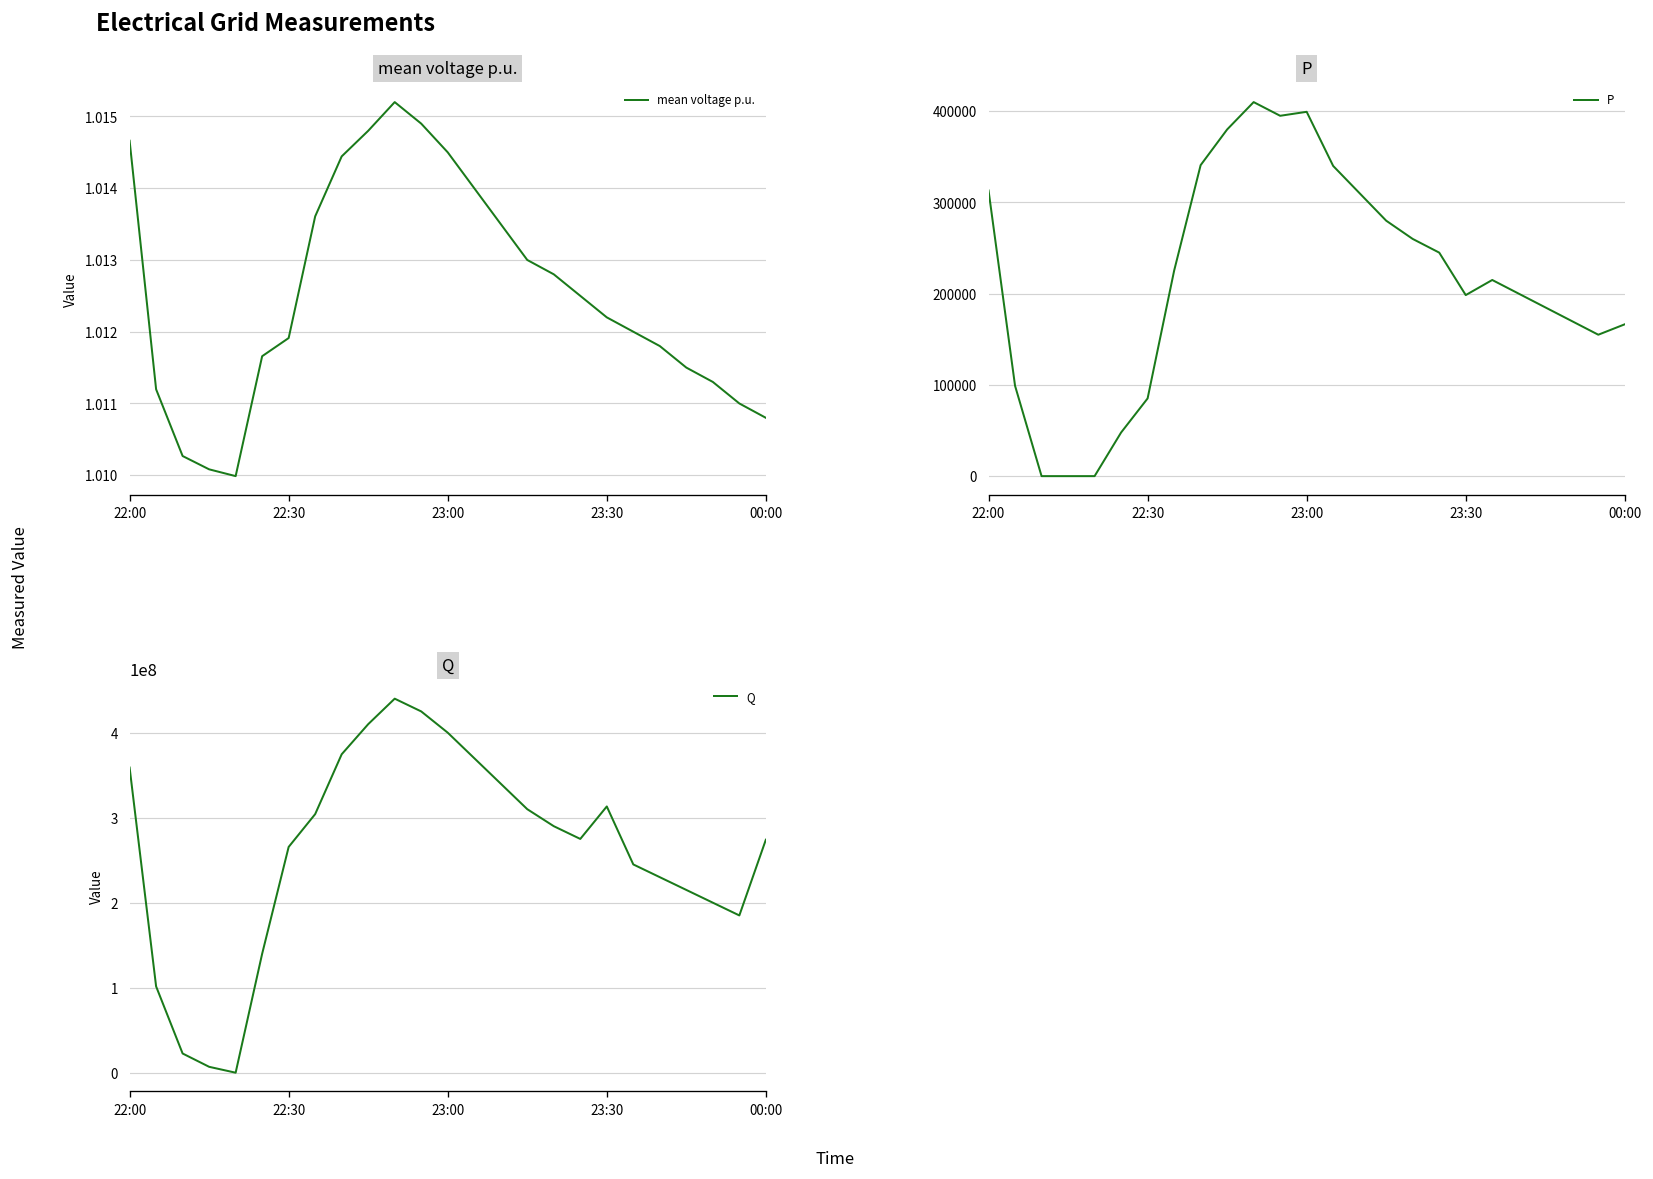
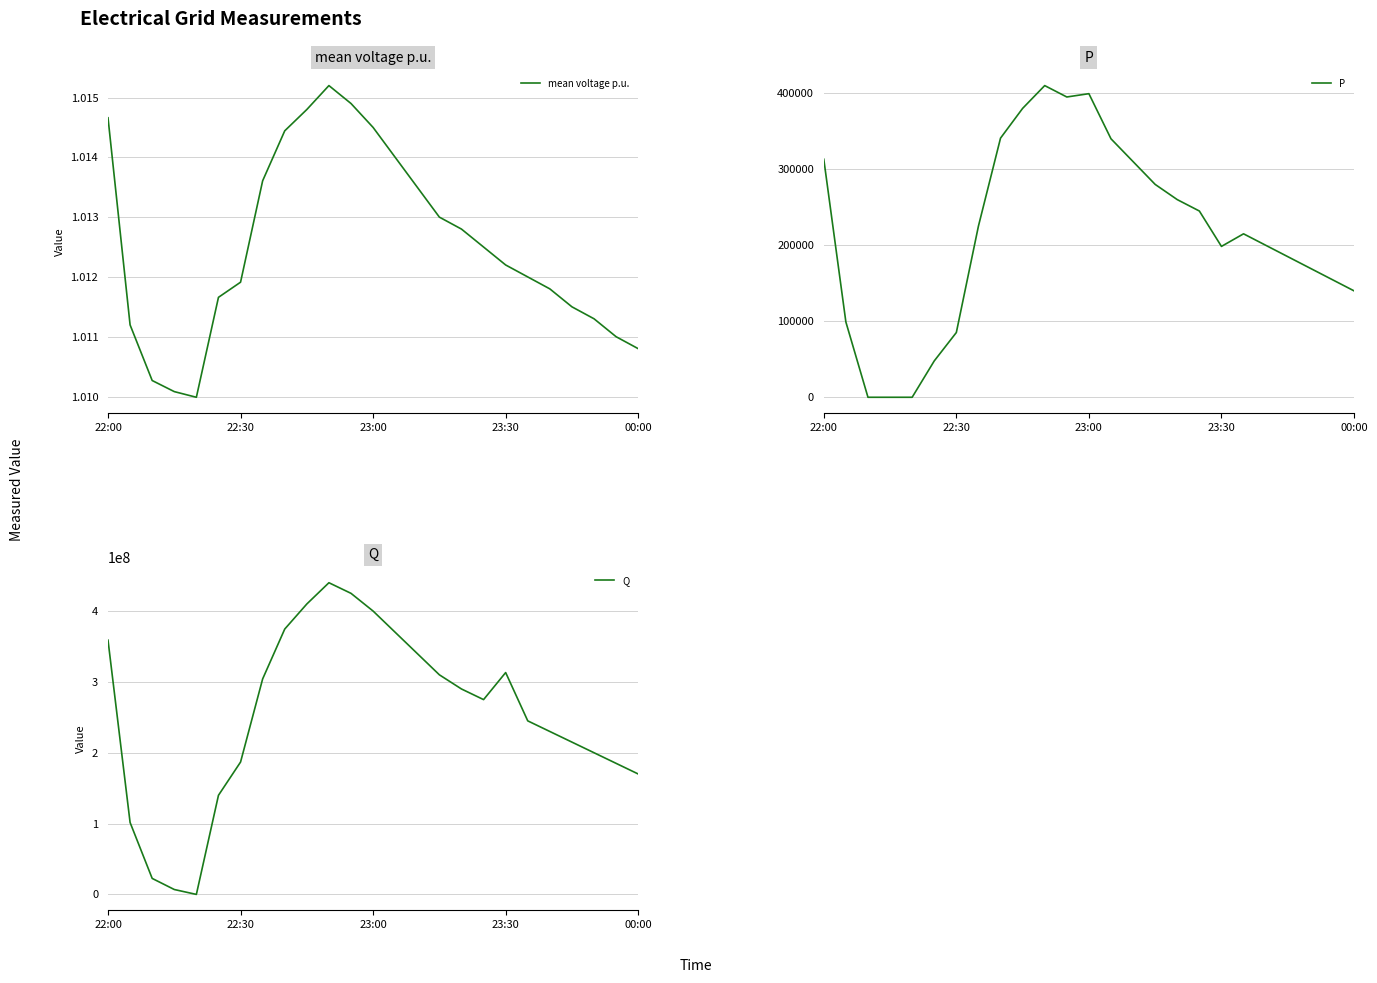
P, 00:00: 170000 -> 140000
Q, 22:30: 270000000 -> 190000000
Q, 00:00: 270000000 -> 170000000
